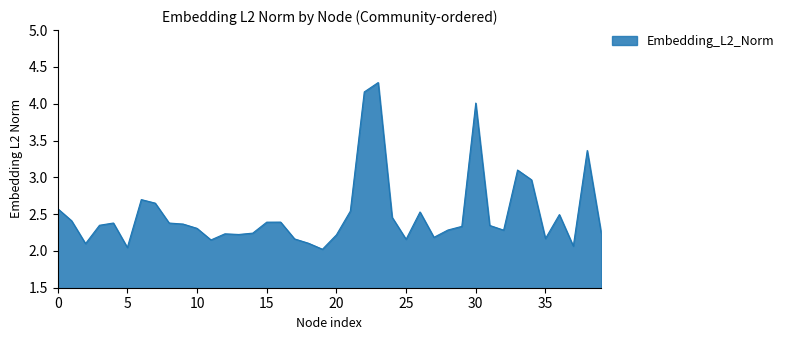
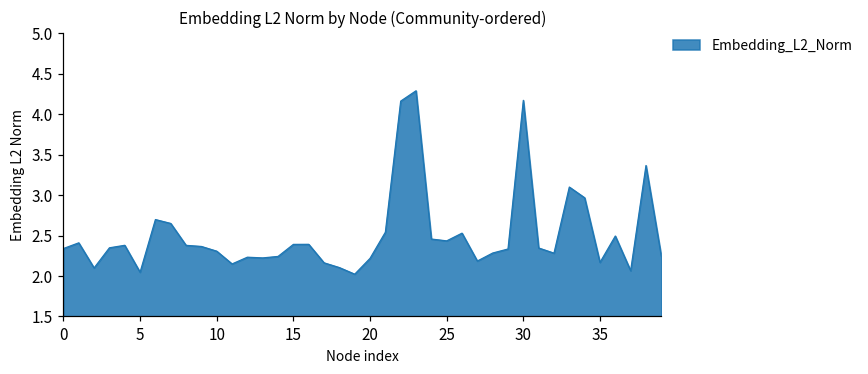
0: 2.6 -> 2.3
25: 2.2 -> 2.4
30: 4.0 -> 4.2
